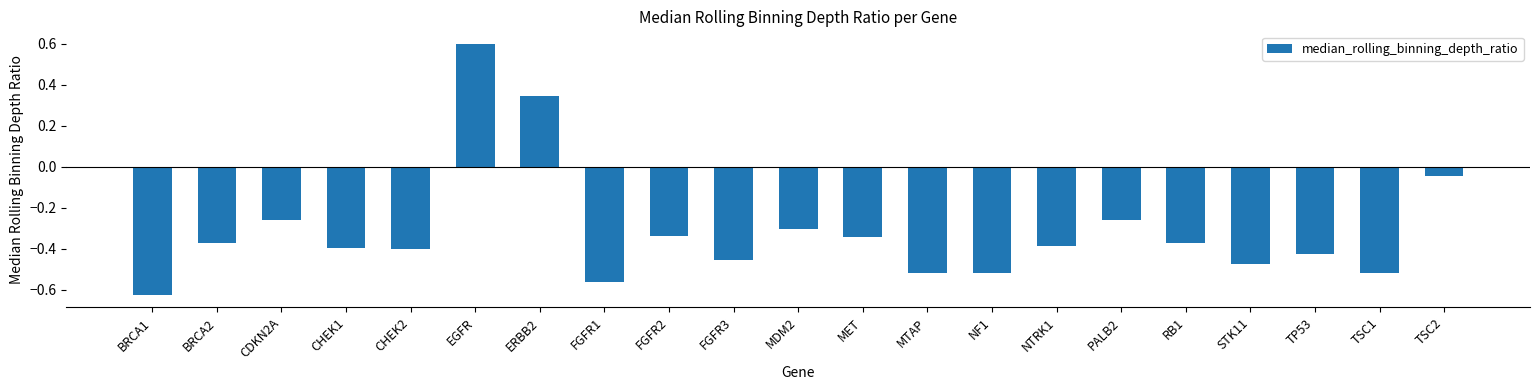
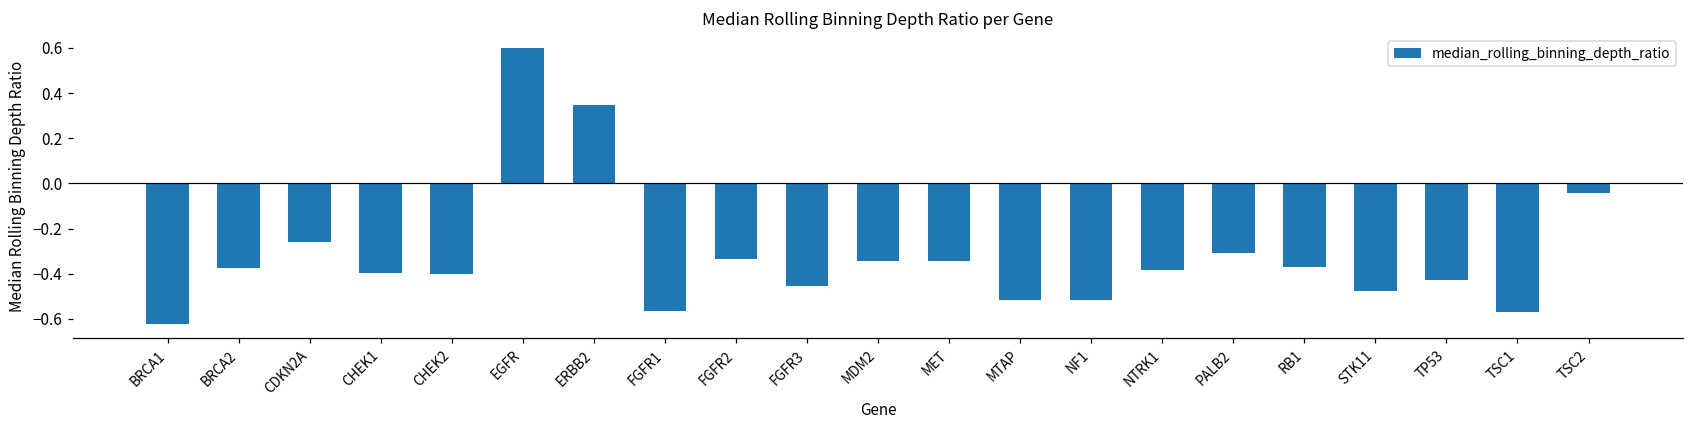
MDM2: -0.30 -> -0.34
PALB2: -0.26 -> -0.31
TSC1: -0.52 -> -0.57
